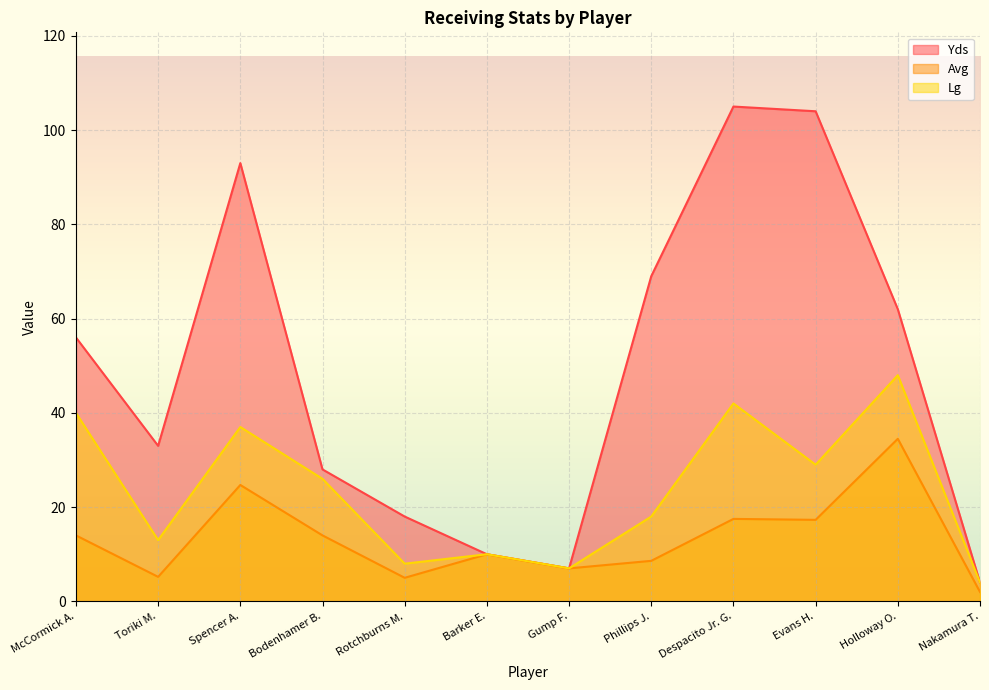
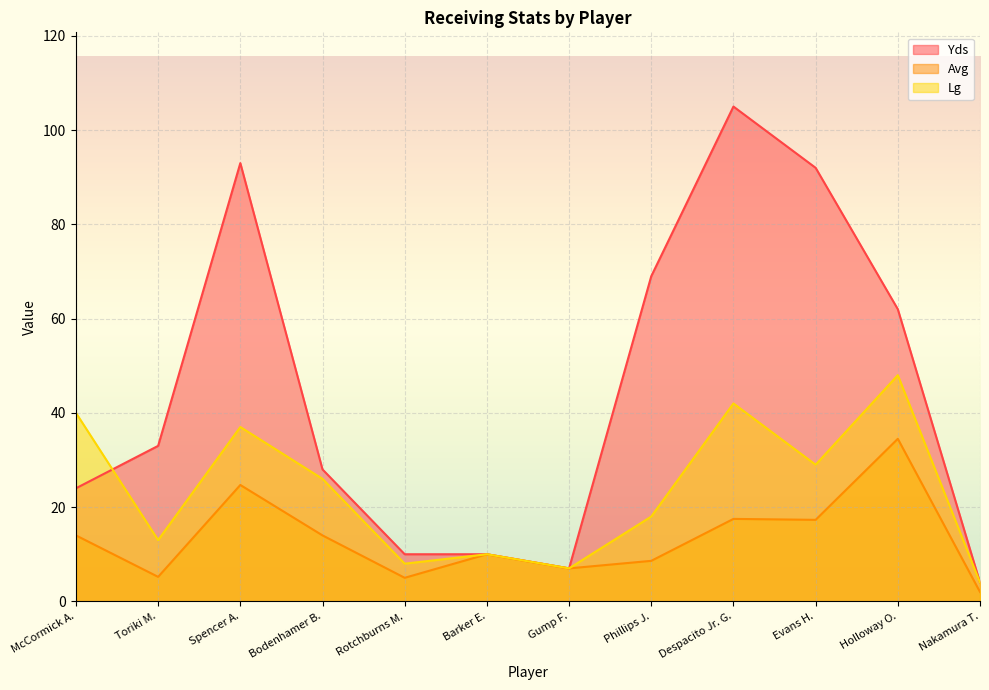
Yds, McCormick A.: 56 -> 24
Yds, Rotchburns M.: 18 -> 10
Yds, Evans H.: 104 -> 92
